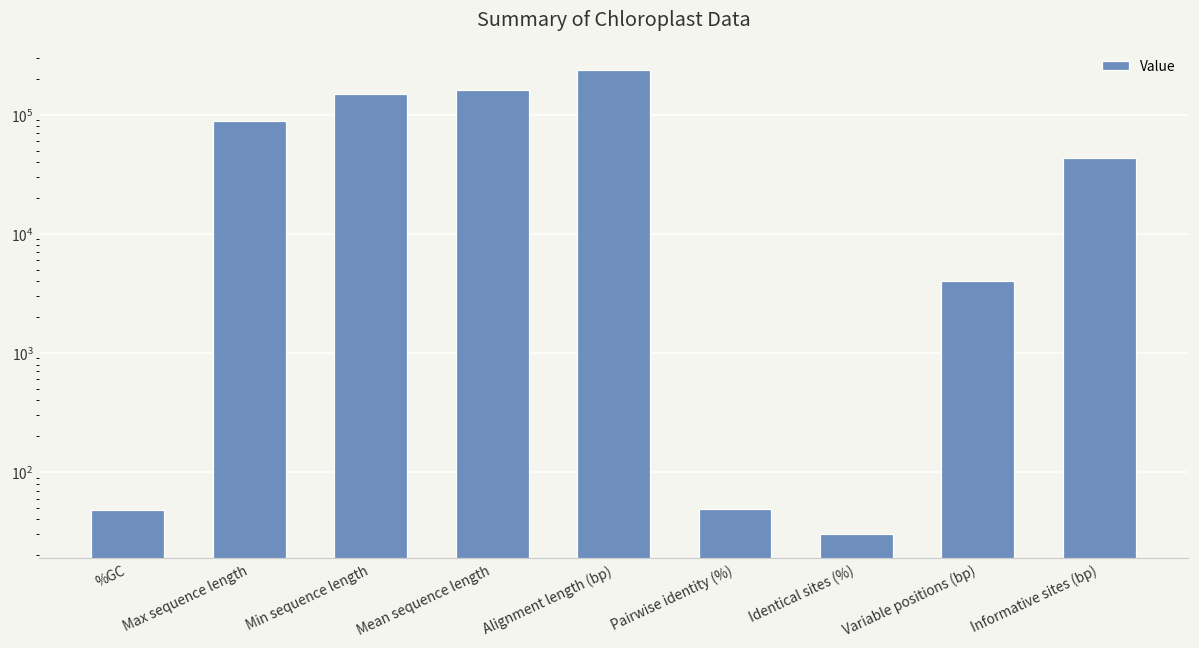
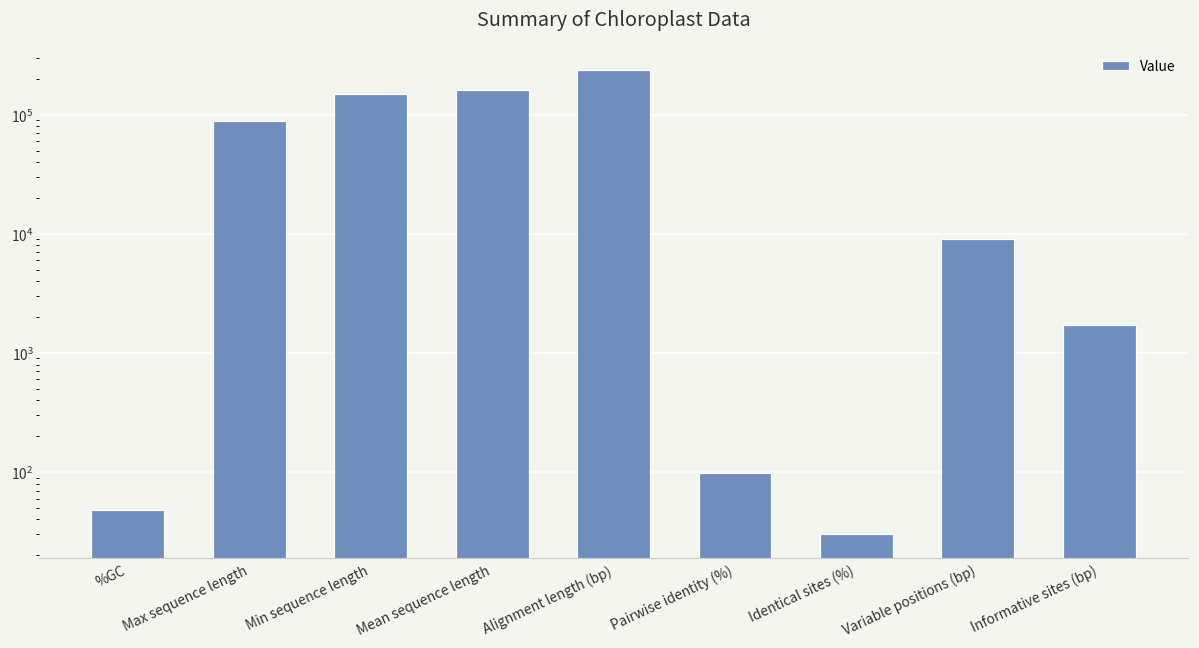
Pairwise identity (%): 50 -> 100
Variable positions (bp): 4000 -> 9000
Informative sites (bp): 43000 -> 1700
